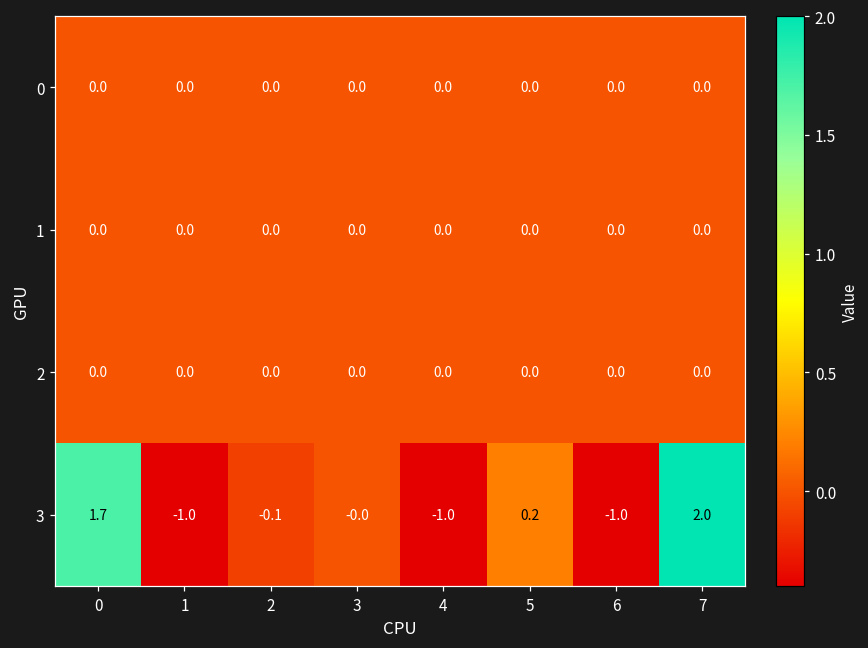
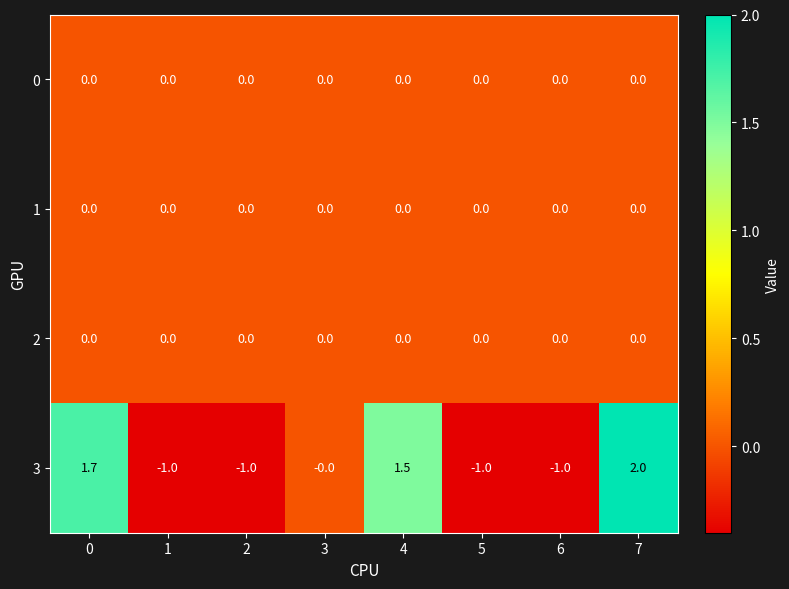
3, 2: -0.1 -> -1.0
3, 4: -1.0 -> 1.5
3, 5: 0.2 -> -1.0
